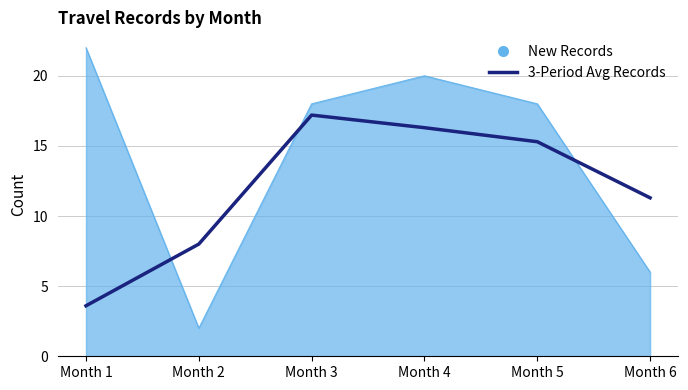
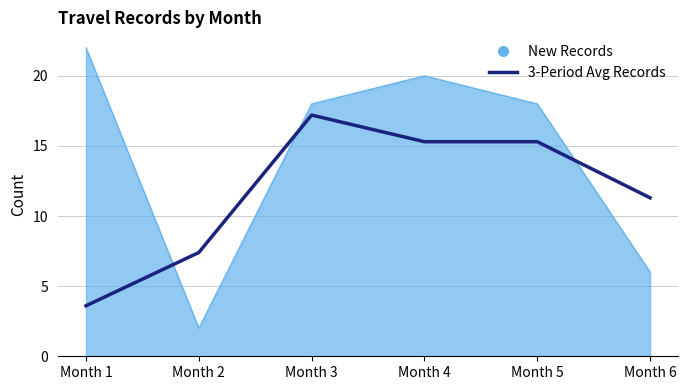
3-Period Avg Records, Month 2: 8.0 -> 7.4
3-Period Avg Records, Month 4: 16.3 -> 15.3
